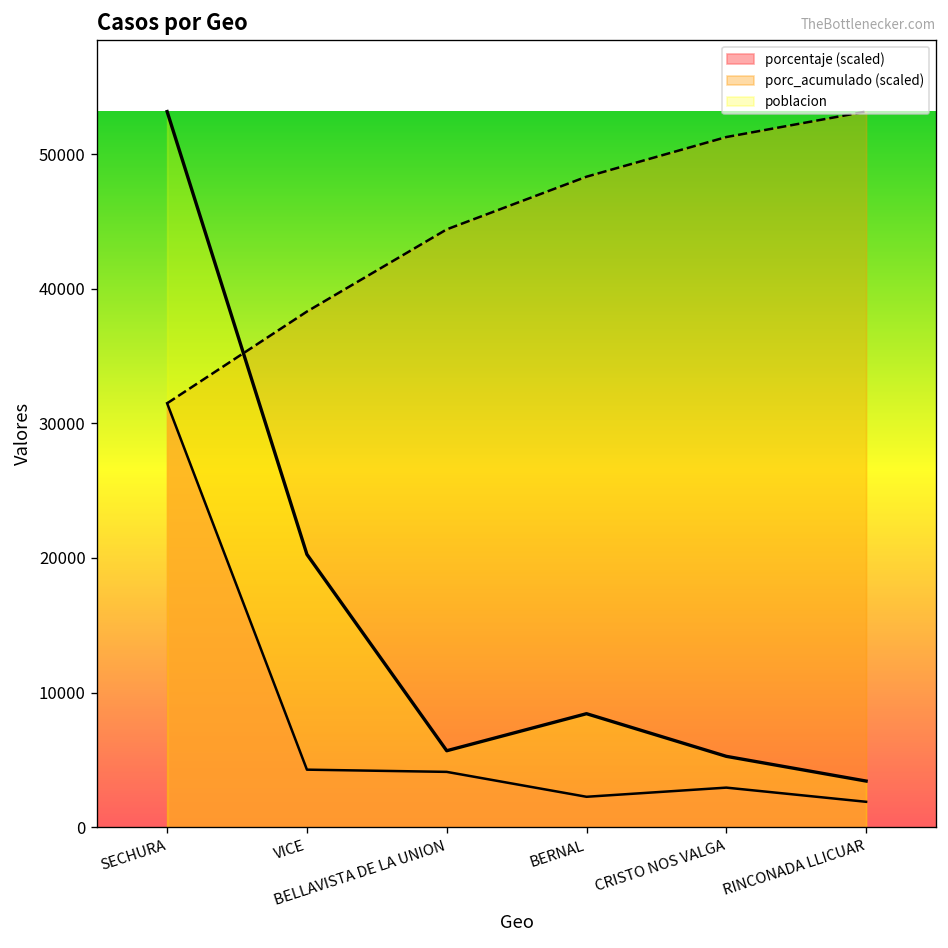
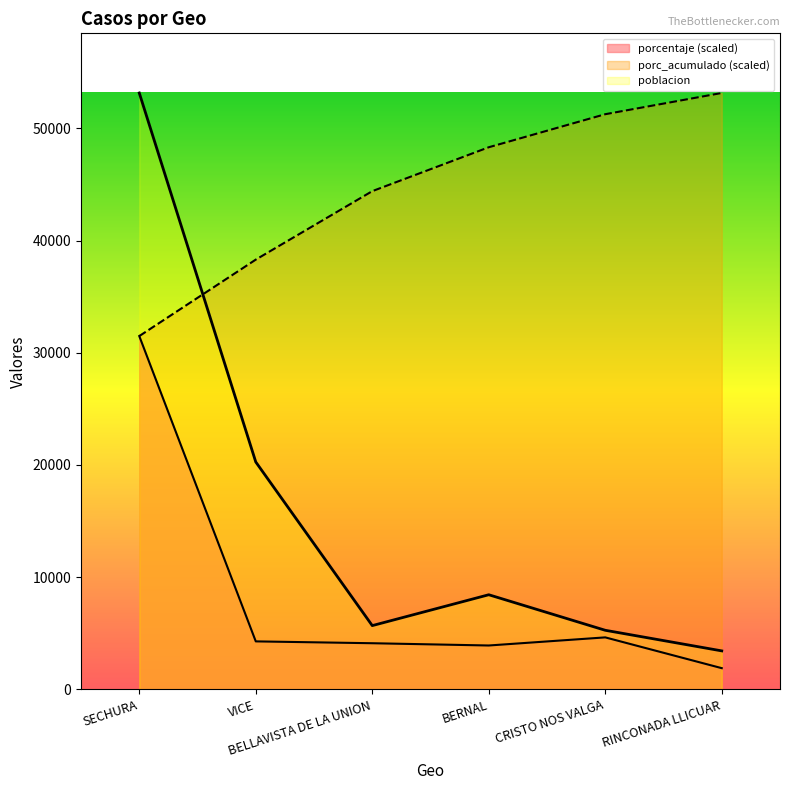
porcentaje (scaled), BERNAL: 2300 -> 3900
porcentaje (scaled), CRISTO NOS VALGA: 2900 -> 4600
